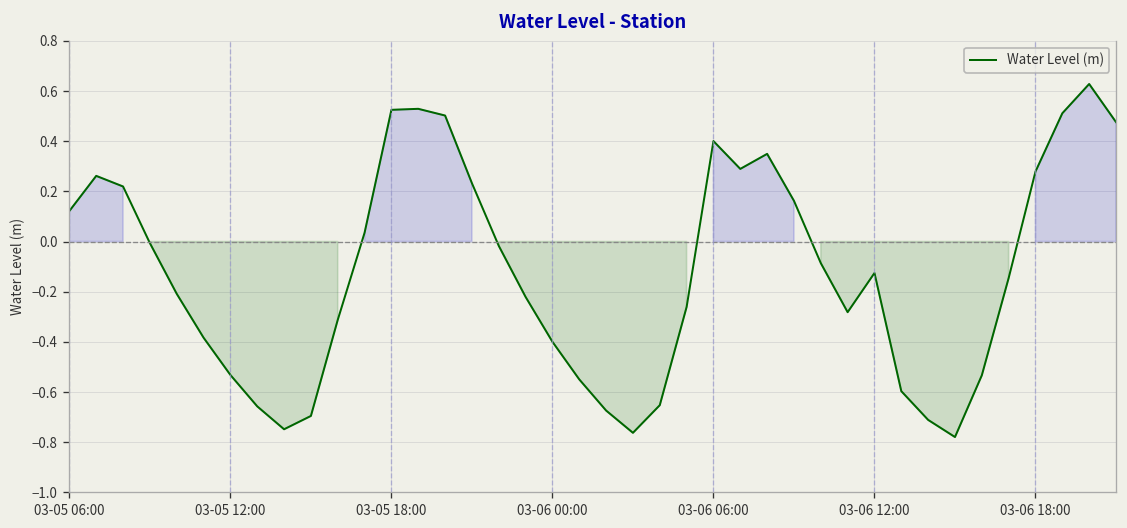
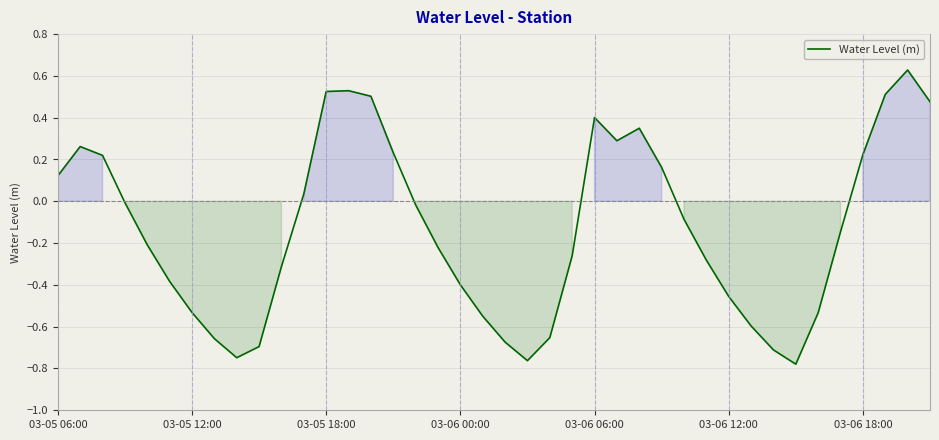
03-06 12:00: -0.13 -> -0.46
03-06 18:00: 0.28 -> 0.22
